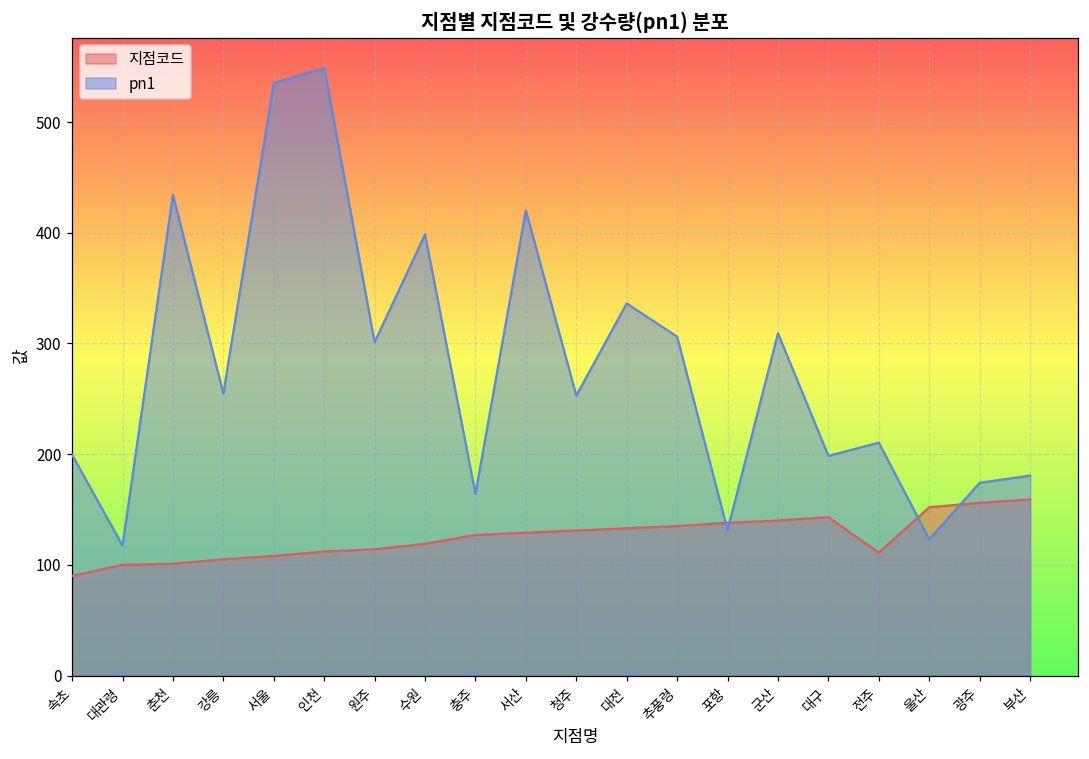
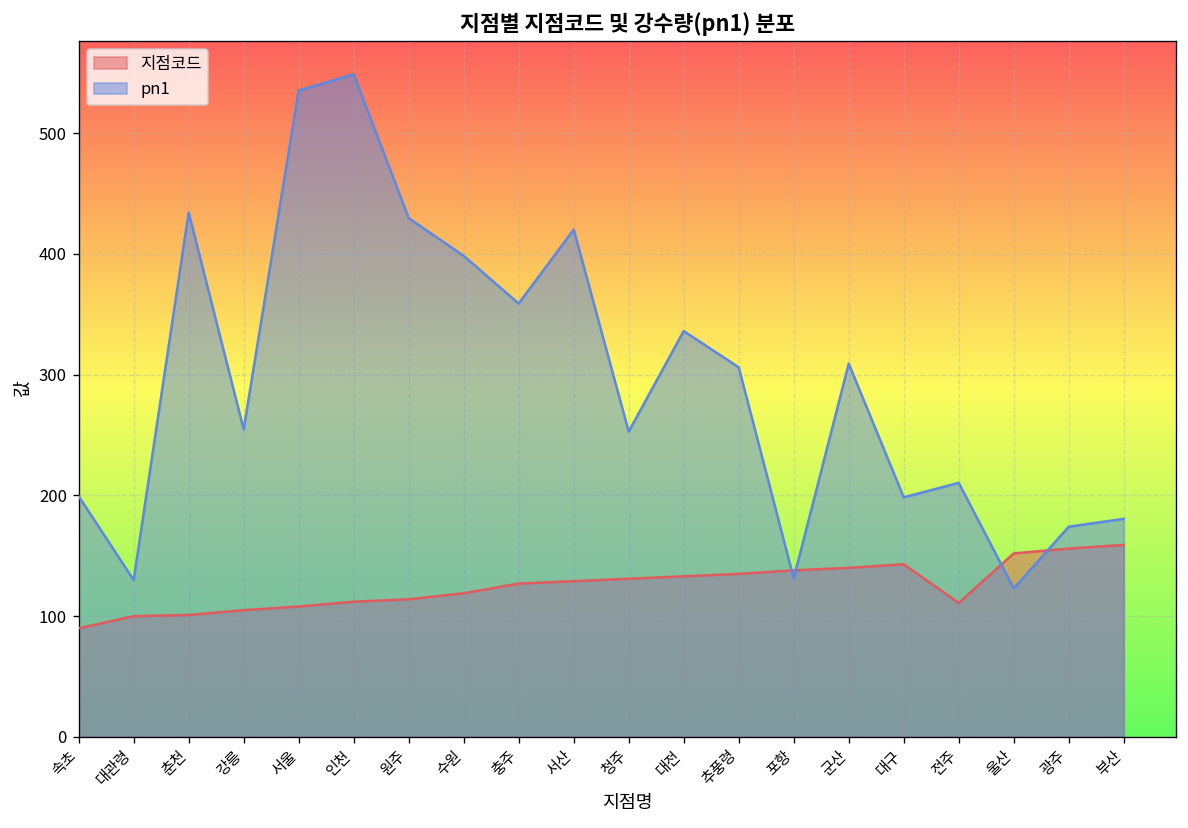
pn1, 대관령: 117 -> 130
pn1, 원주: 301 -> 430
pn1, 충주: 164 -> 359
